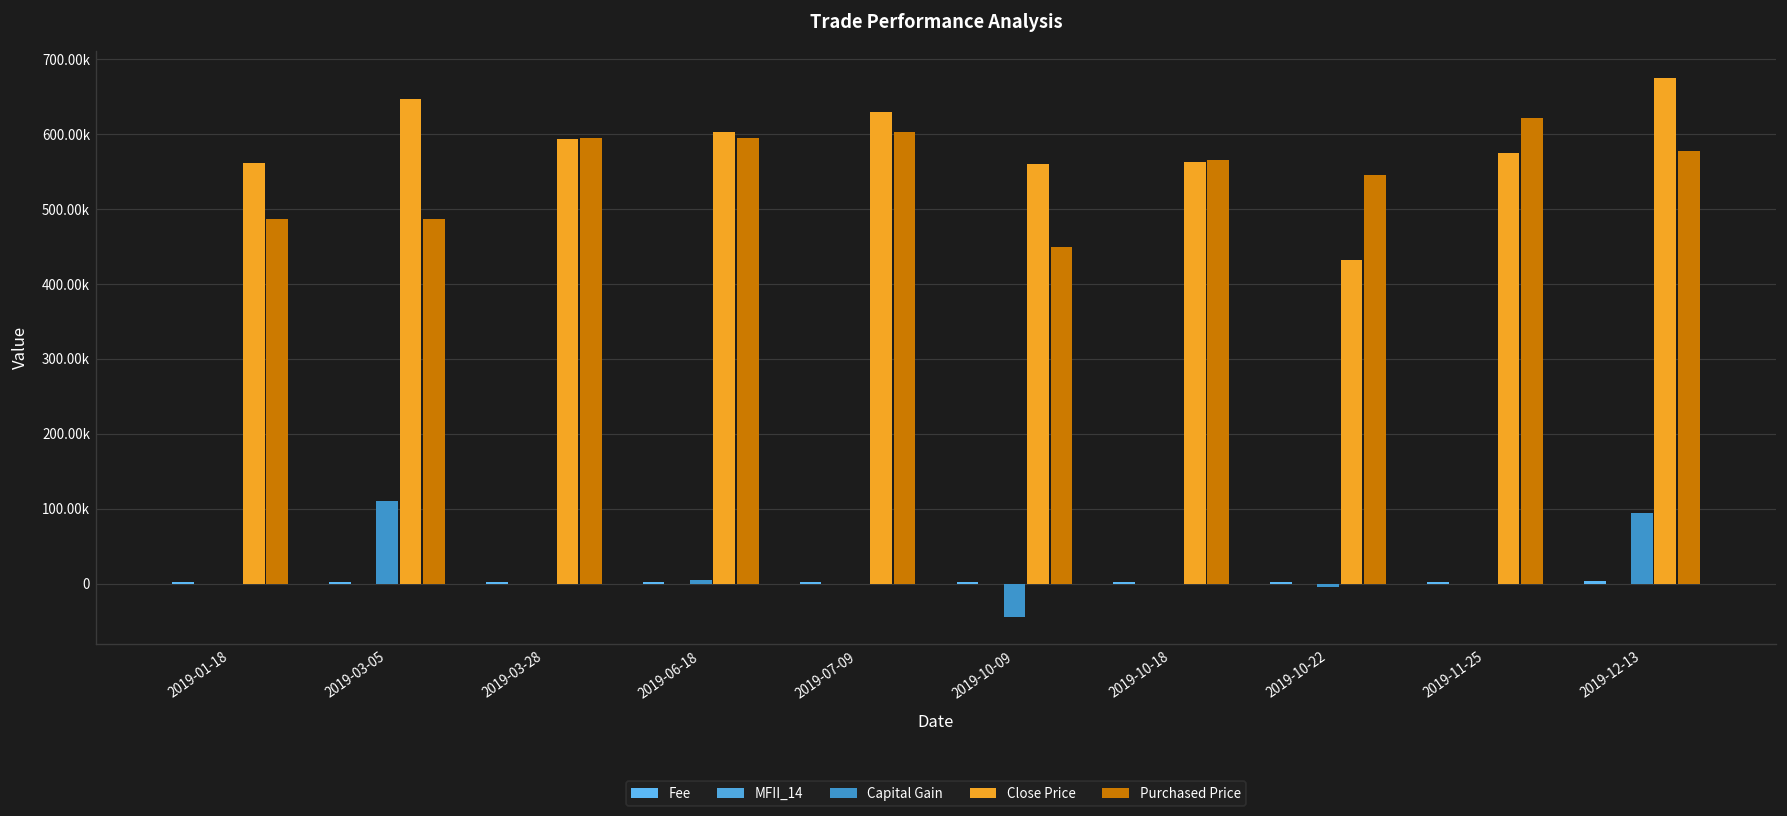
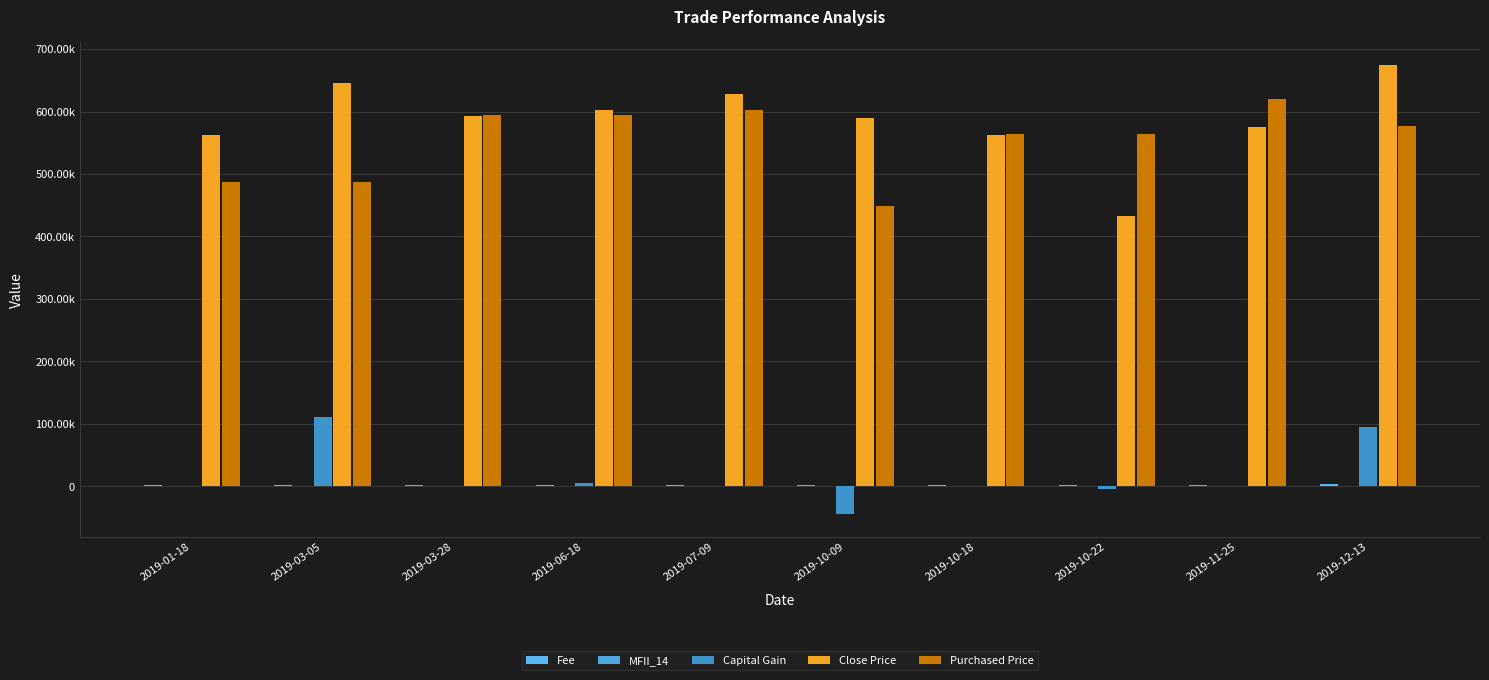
Close Price, 2019-10-09: 560000 -> 590000
Purchased Price, 2019-10-22: 540000 -> 560000
